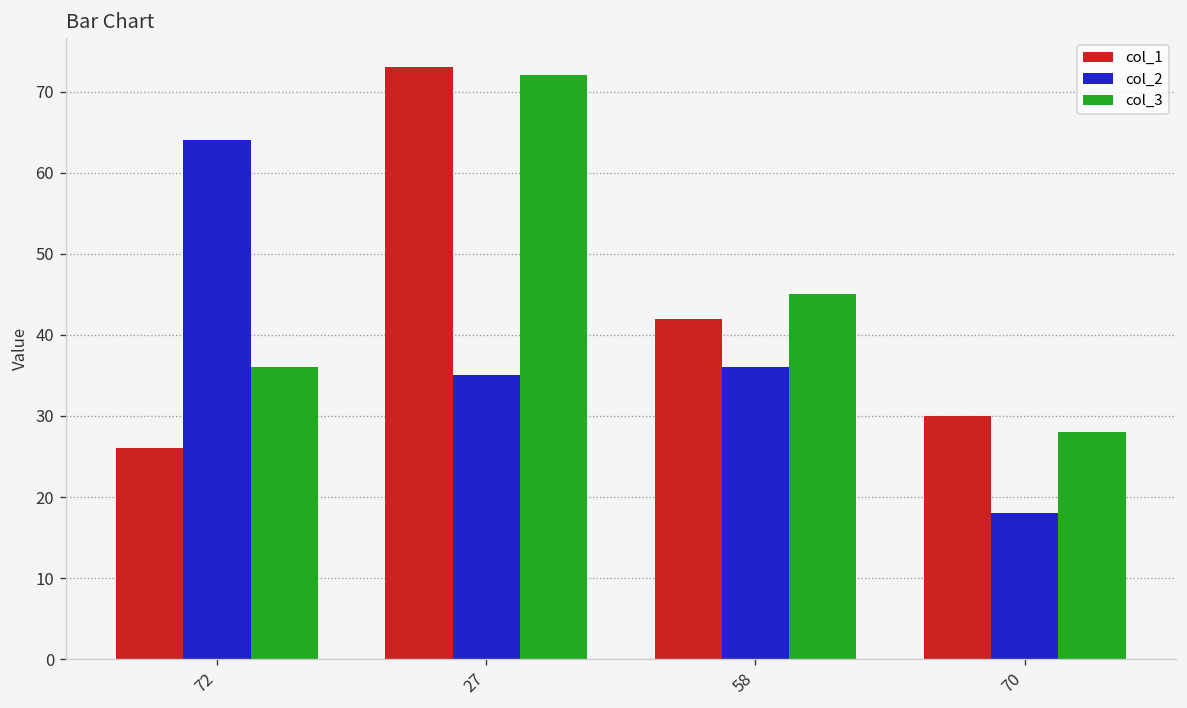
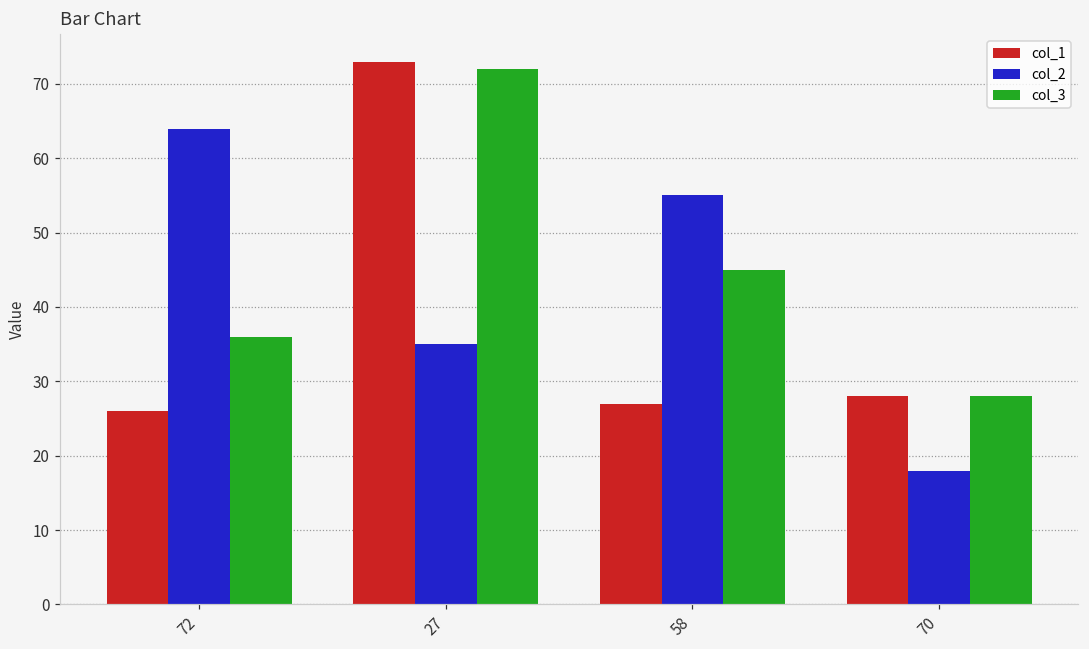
col_1, 58: 42 -> 27
col_2, 58: 36 -> 55
col_1, 70: 30 -> 28
